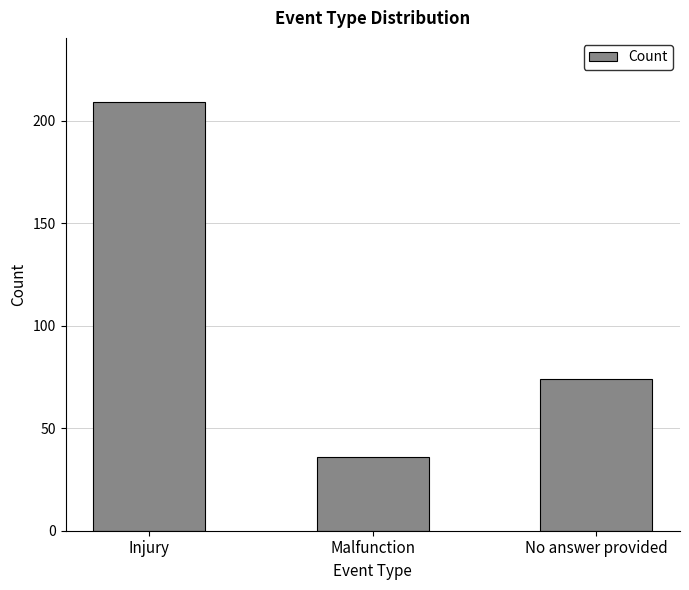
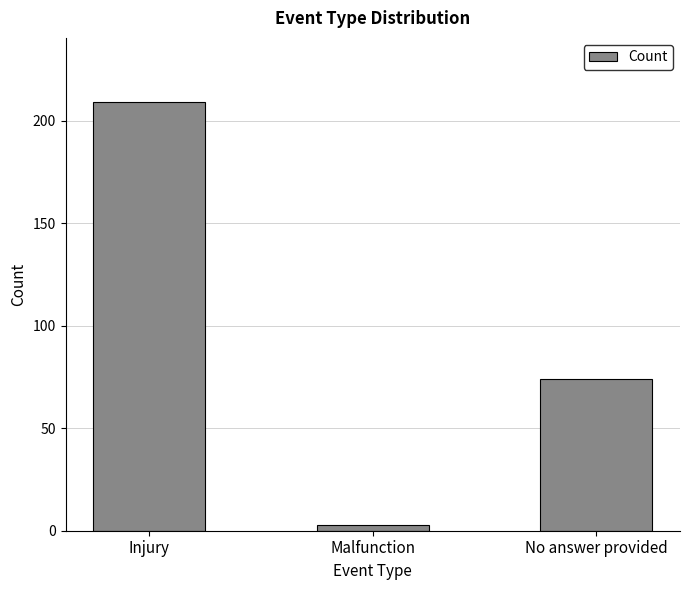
Malfunction: 36 -> 3
